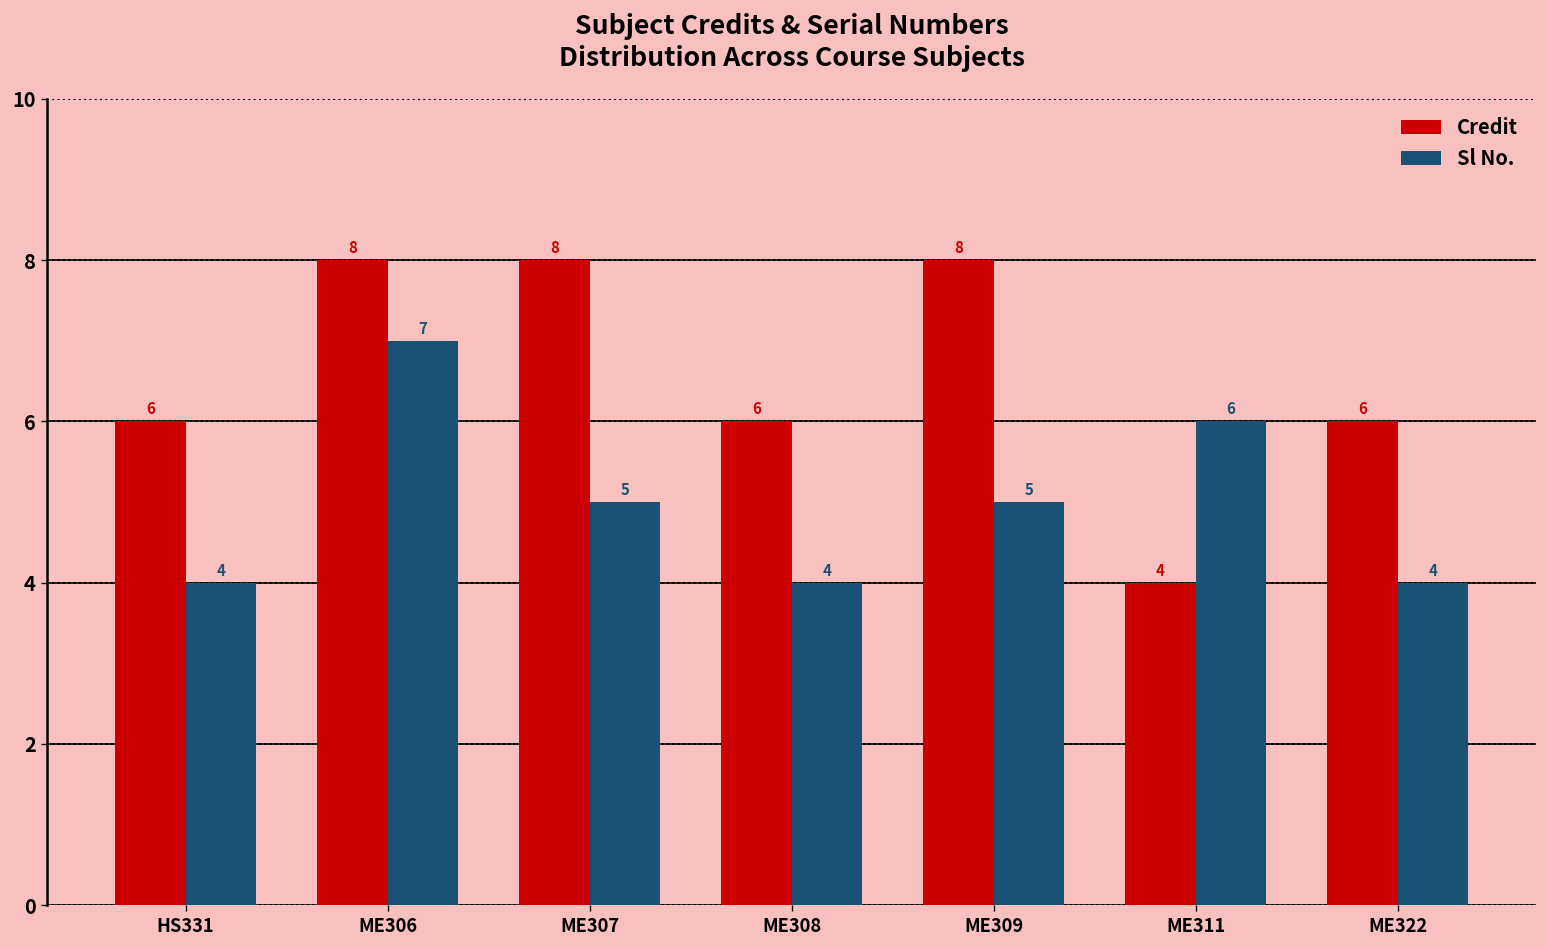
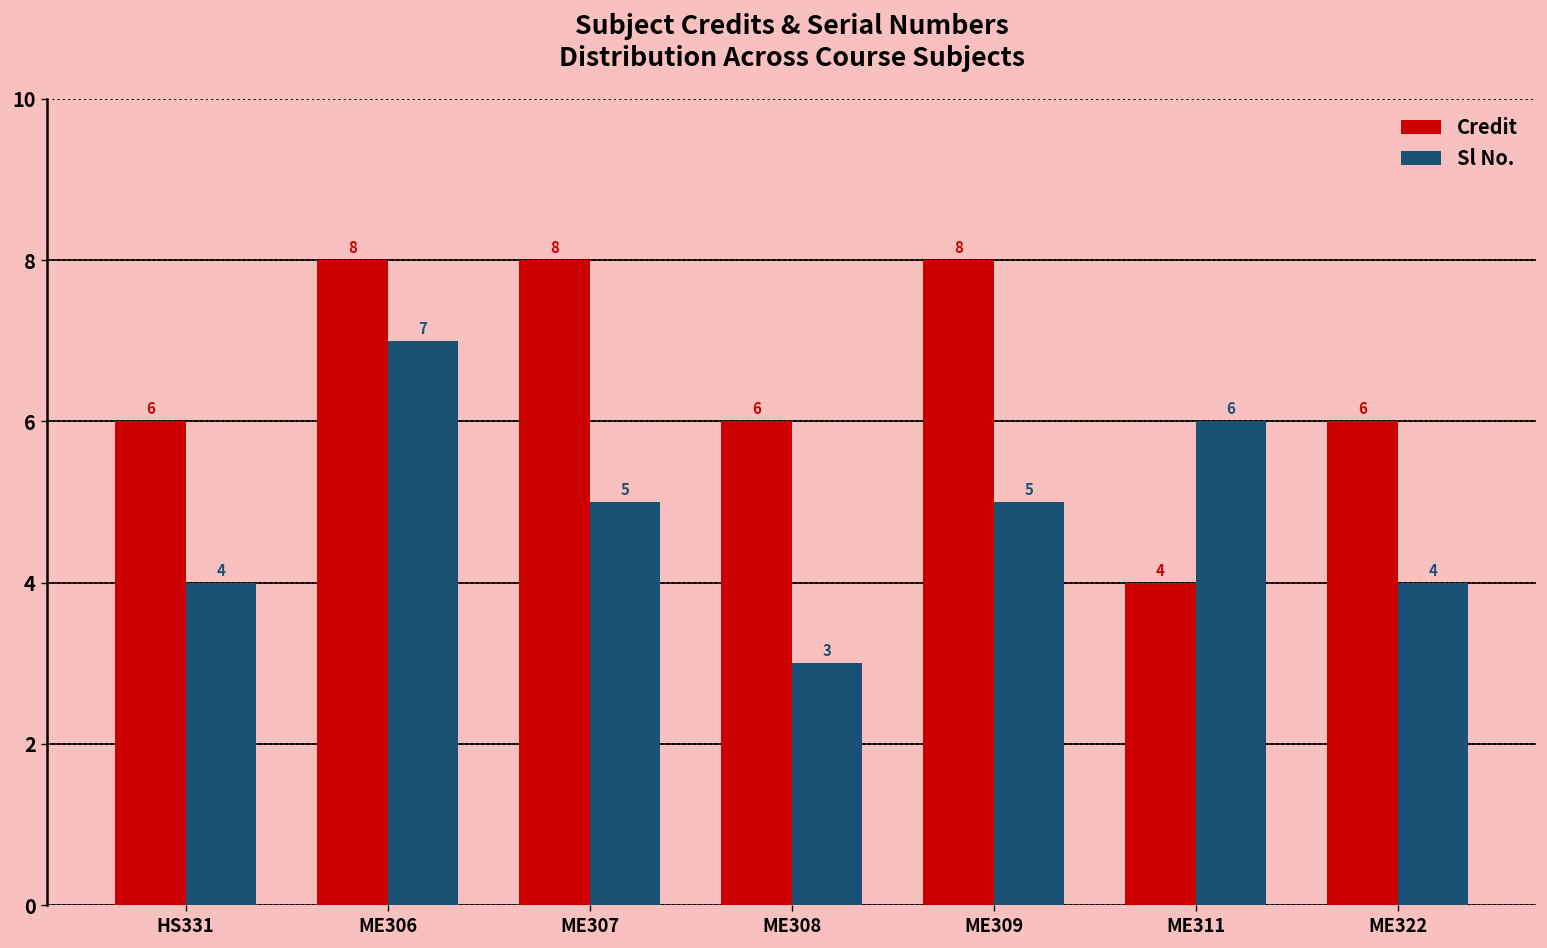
Sl No., ME308: 4 -> 3
